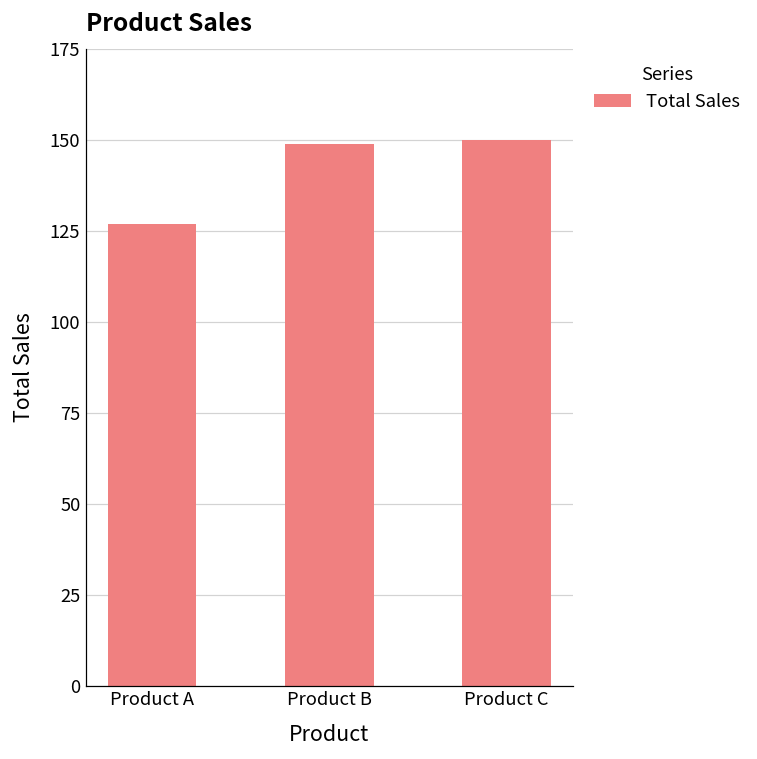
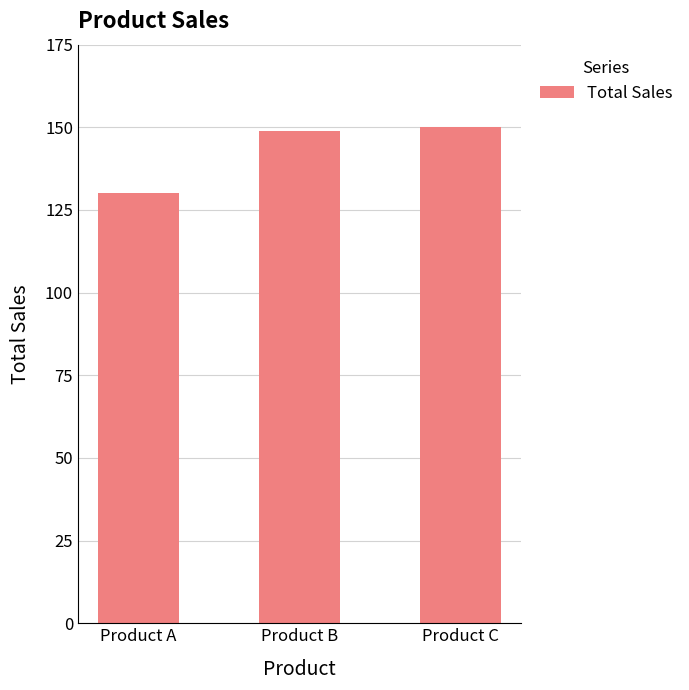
Product A: 127 -> 130
